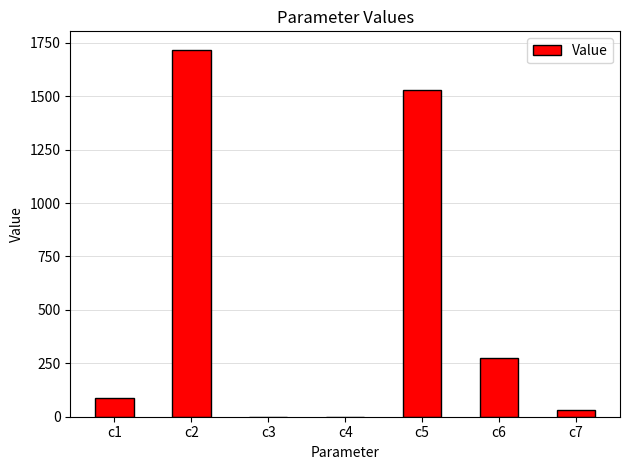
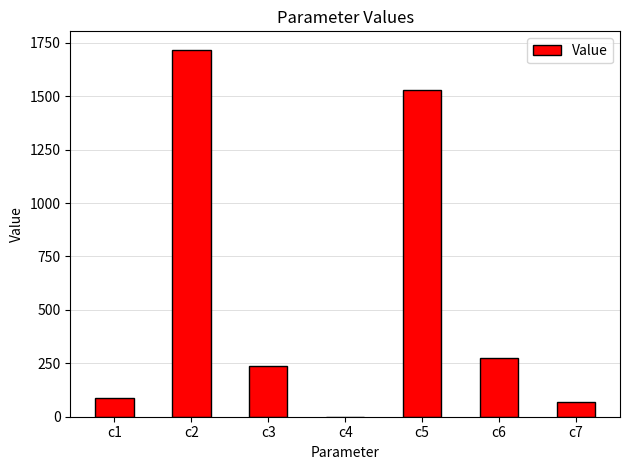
c3: 0 -> 240
c7: 30 -> 70
